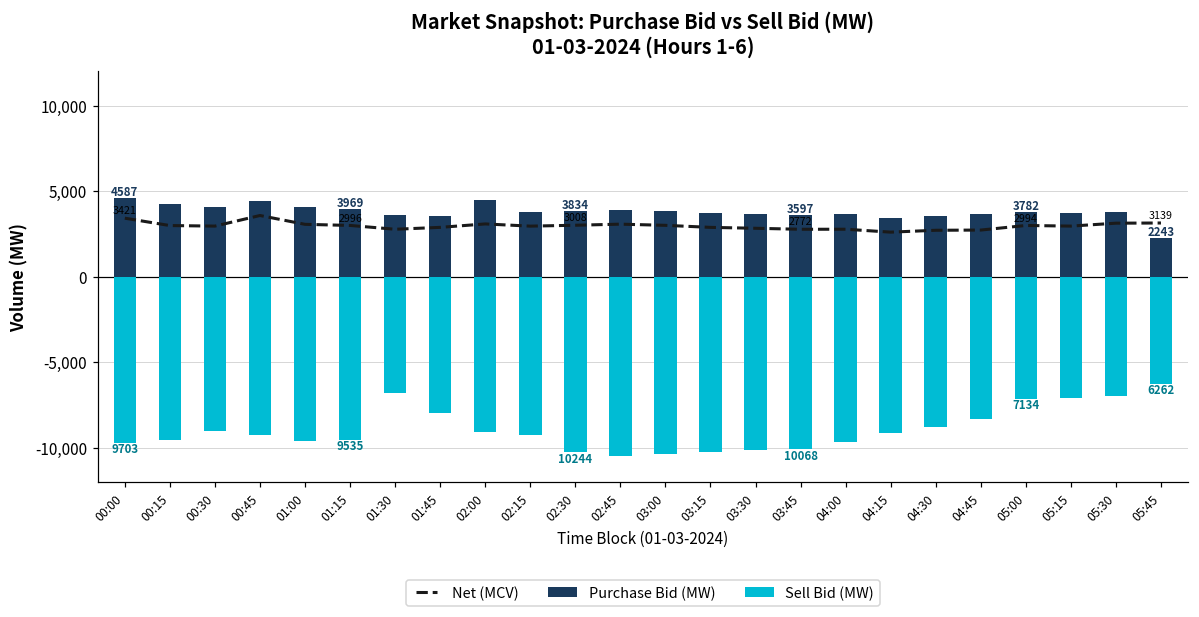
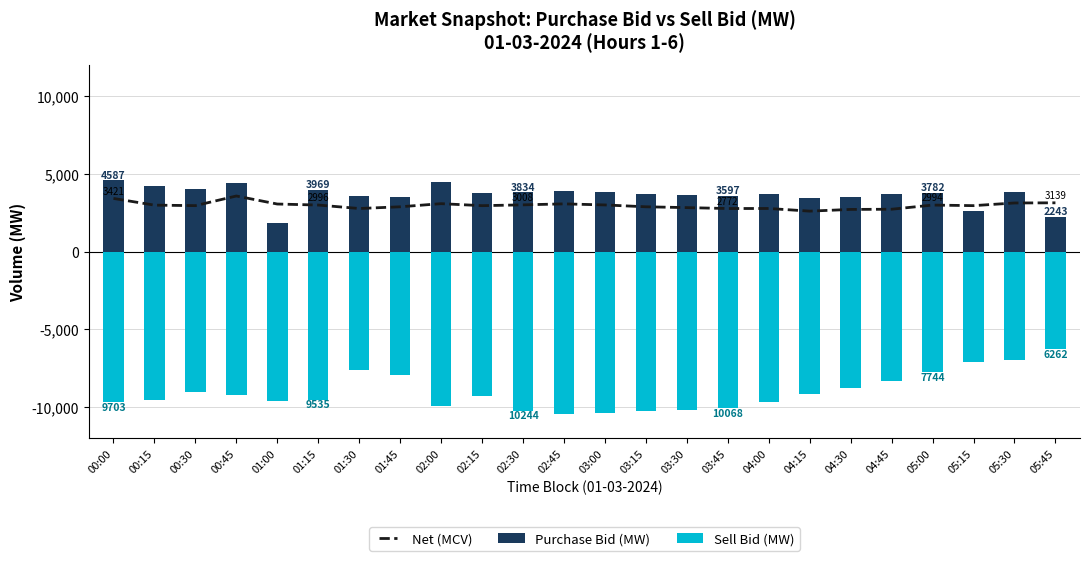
Purchase Bid (MW), 01:00: 4,100 -> 1,800
Sell Bid (MW), 01:30: -6,800 -> -7,600
Sell Bid (MW), 02:00: -9,100 -> -10,000
Sell Bid (MW), 05:00: 7134 -> 7744
Purchase Bid (MW), 05:15: 3,700 -> 2,600
